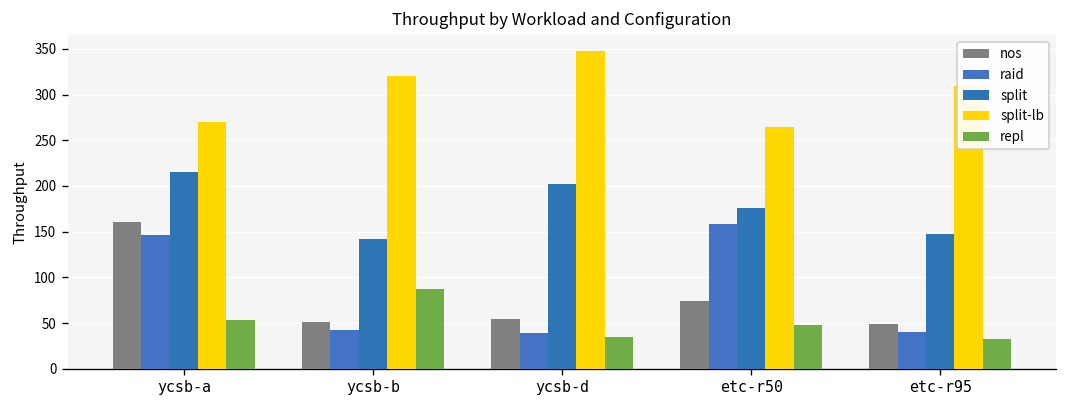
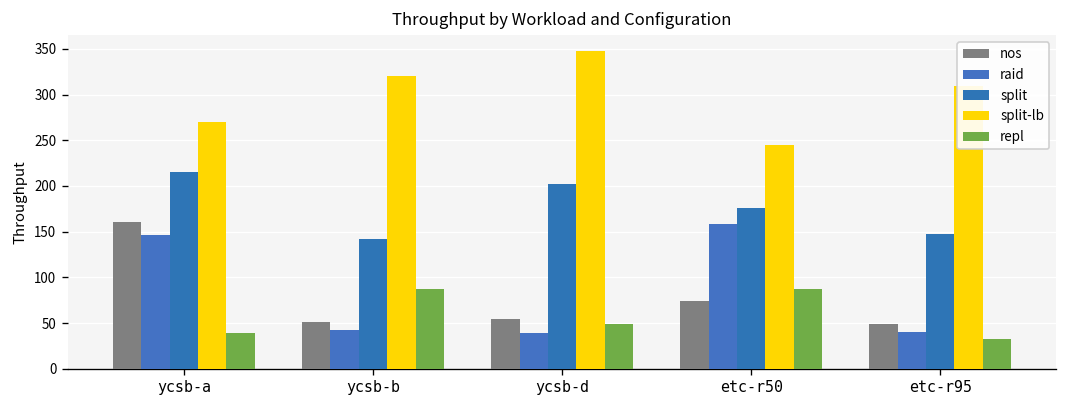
repl, ycsb-a: 50 -> 40
repl, ycsb-d: 30 -> 50
split-lb, etc-r50: 260 -> 240
repl, etc-r50: 50 -> 90
